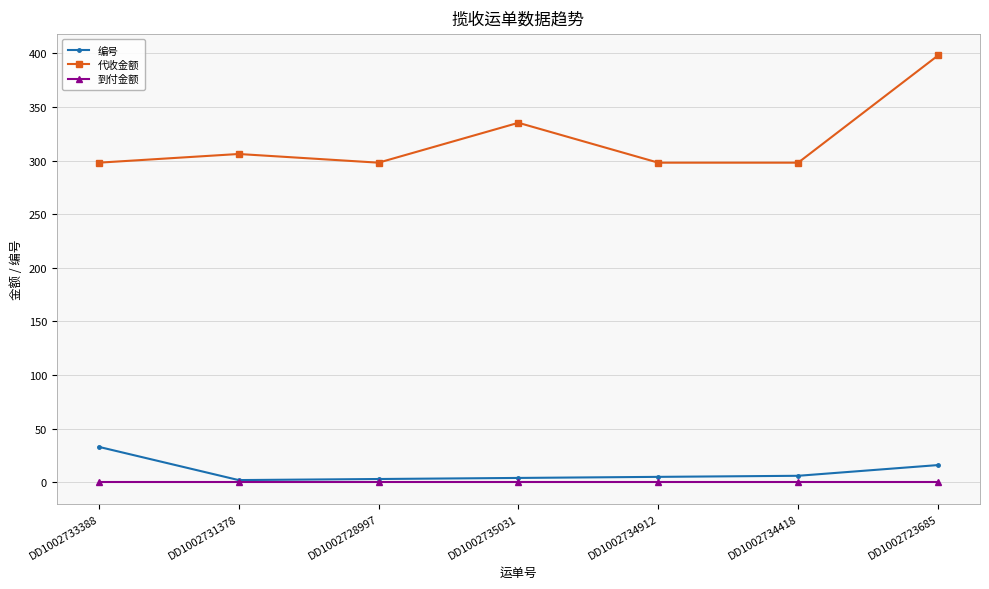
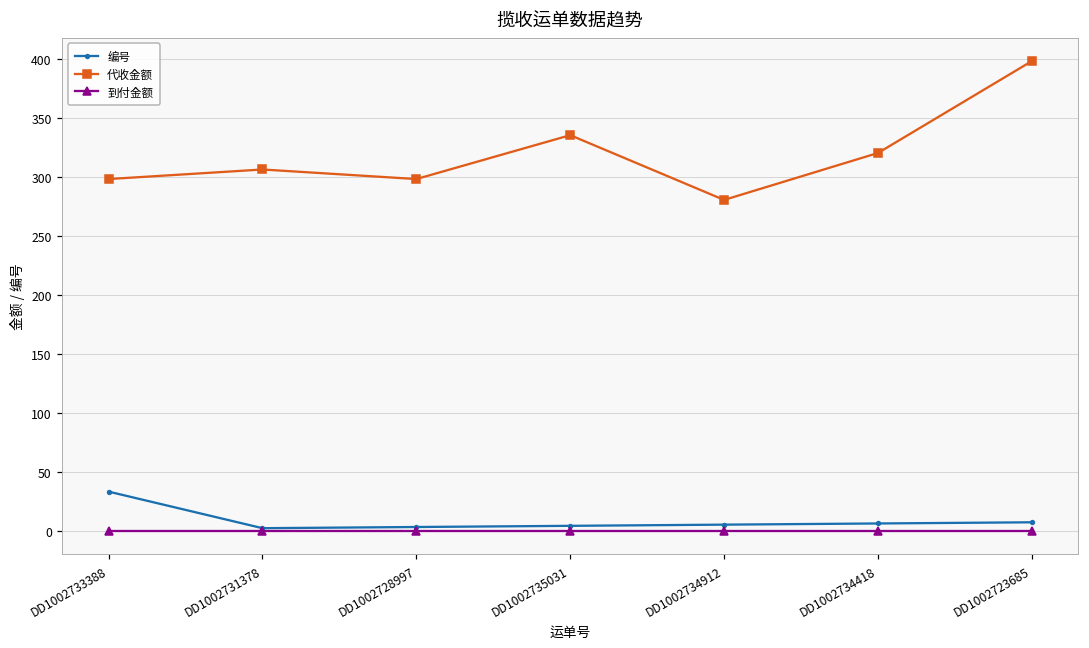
代收金额, DD1002734912: 298 -> 280
代收金额, DD1002734418: 298 -> 320
编号, DD1002723685: 16 -> 7
